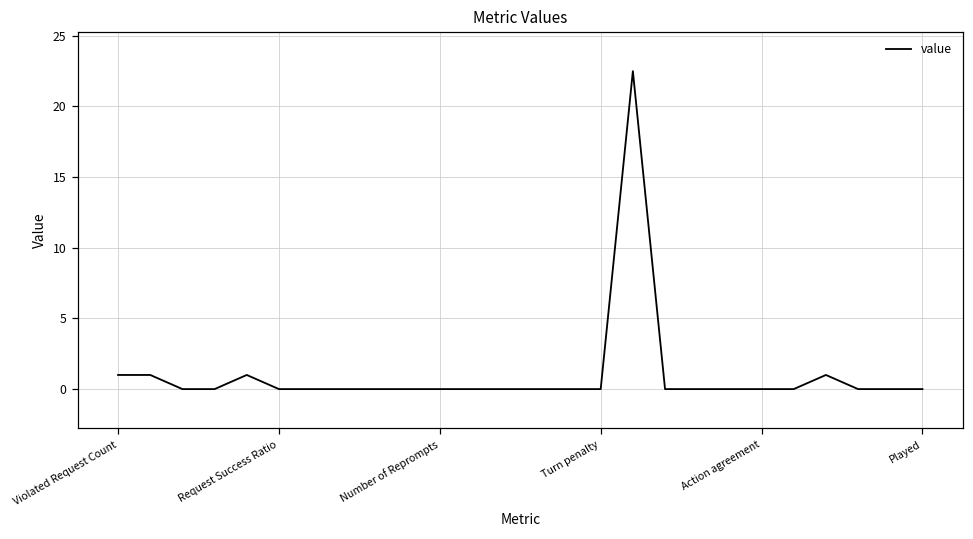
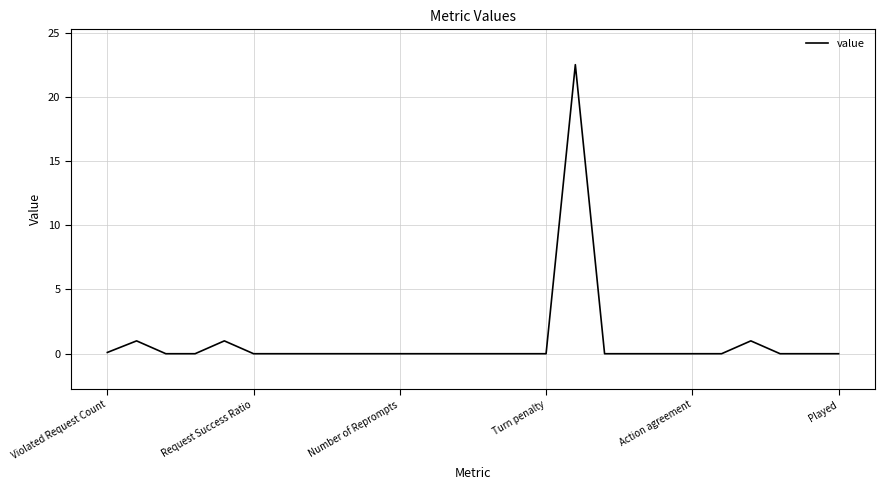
Violated Request Count: 1.0 -> 0.1
